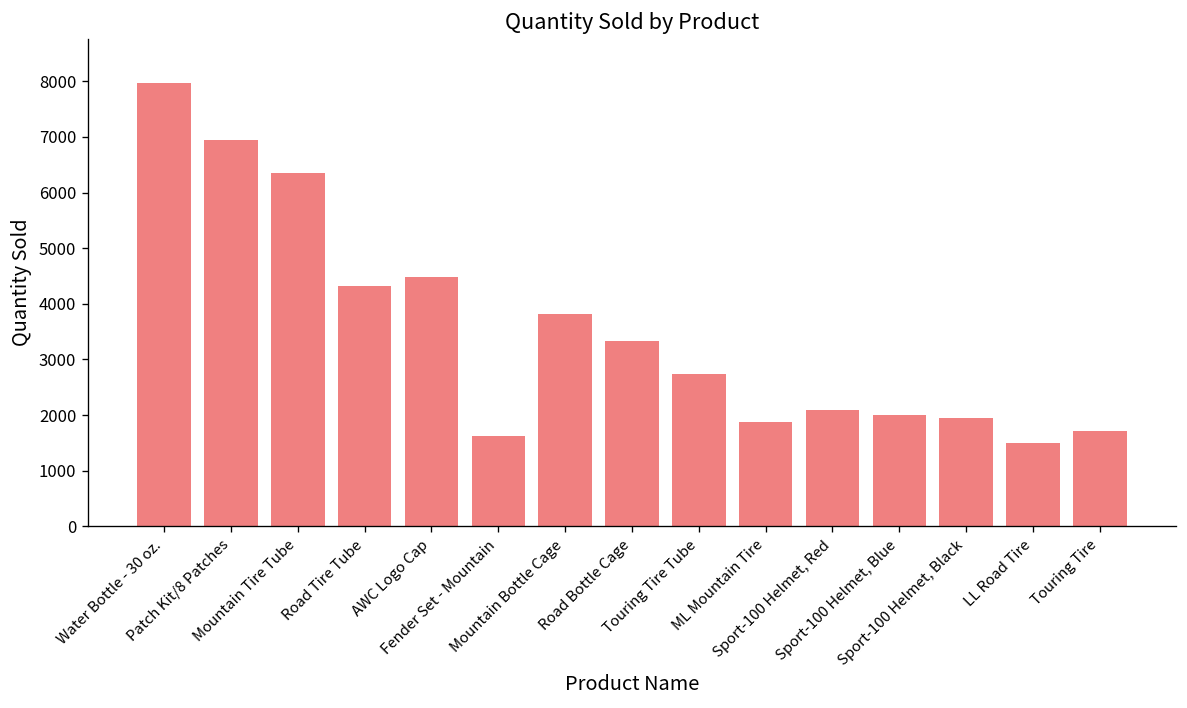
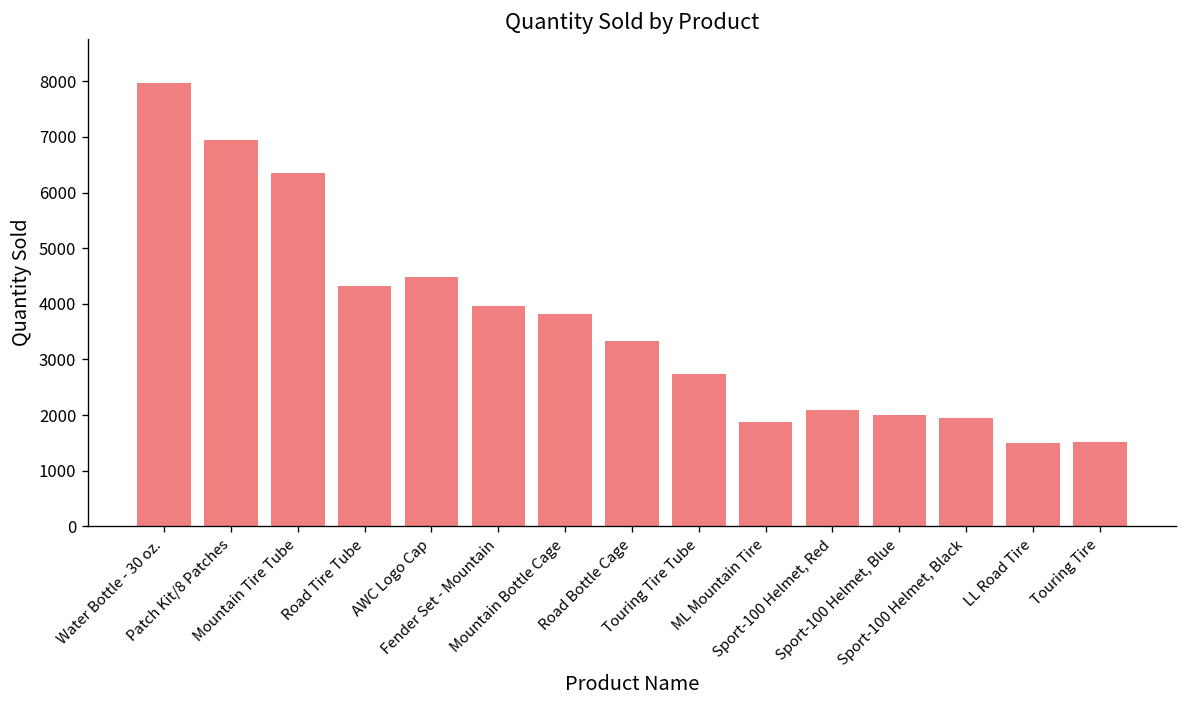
Fender Set - Mountain: 1600 -> 4000
Touring Tire: 1700 -> 1500
